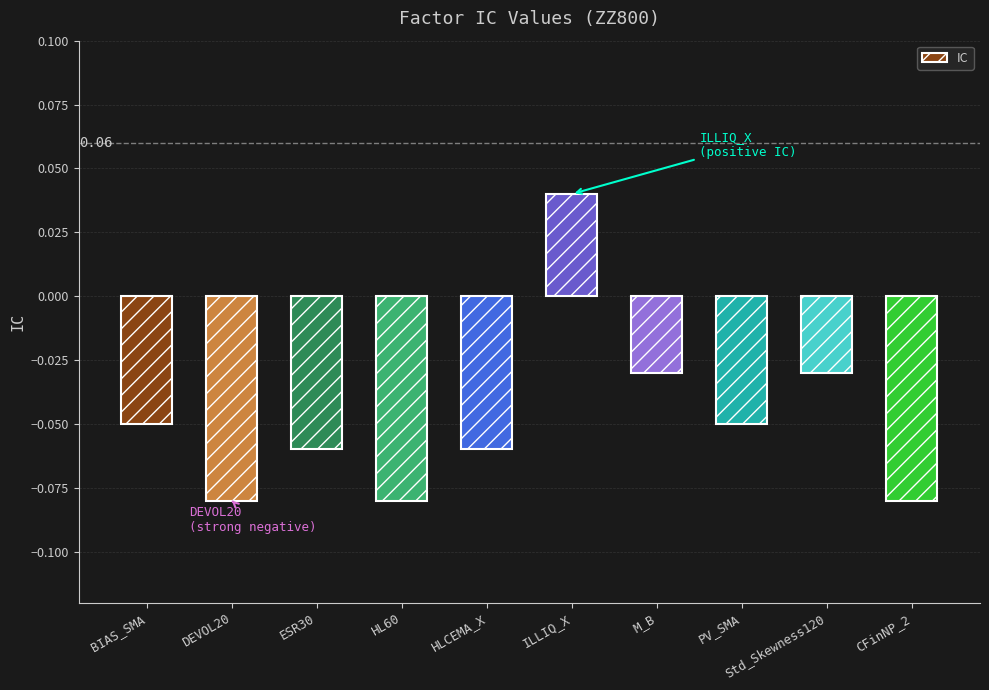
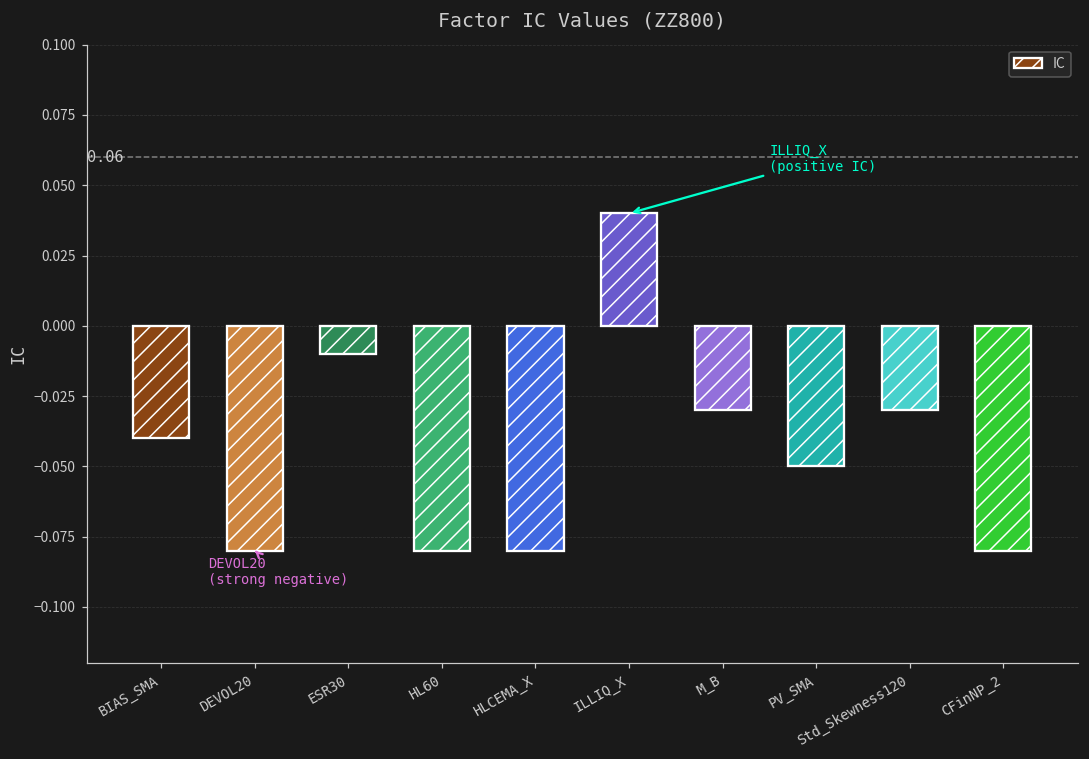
BIAS_SMA: -0.05 -> -0.04
ESR30: -0.06 -> -0.01
HLCEMA_X: -0.06 -> -0.08
